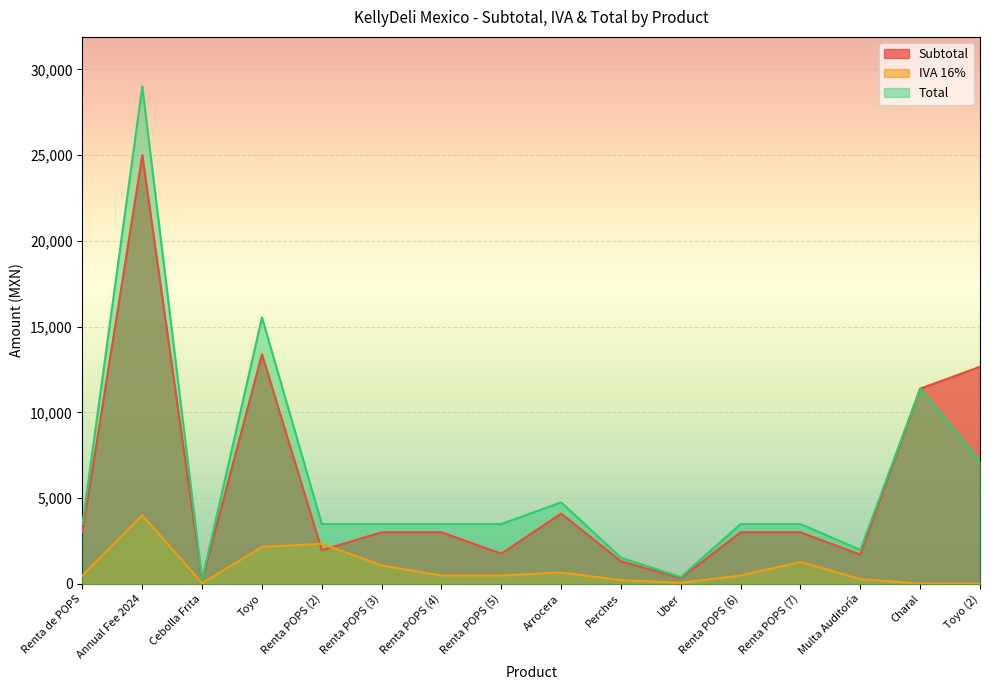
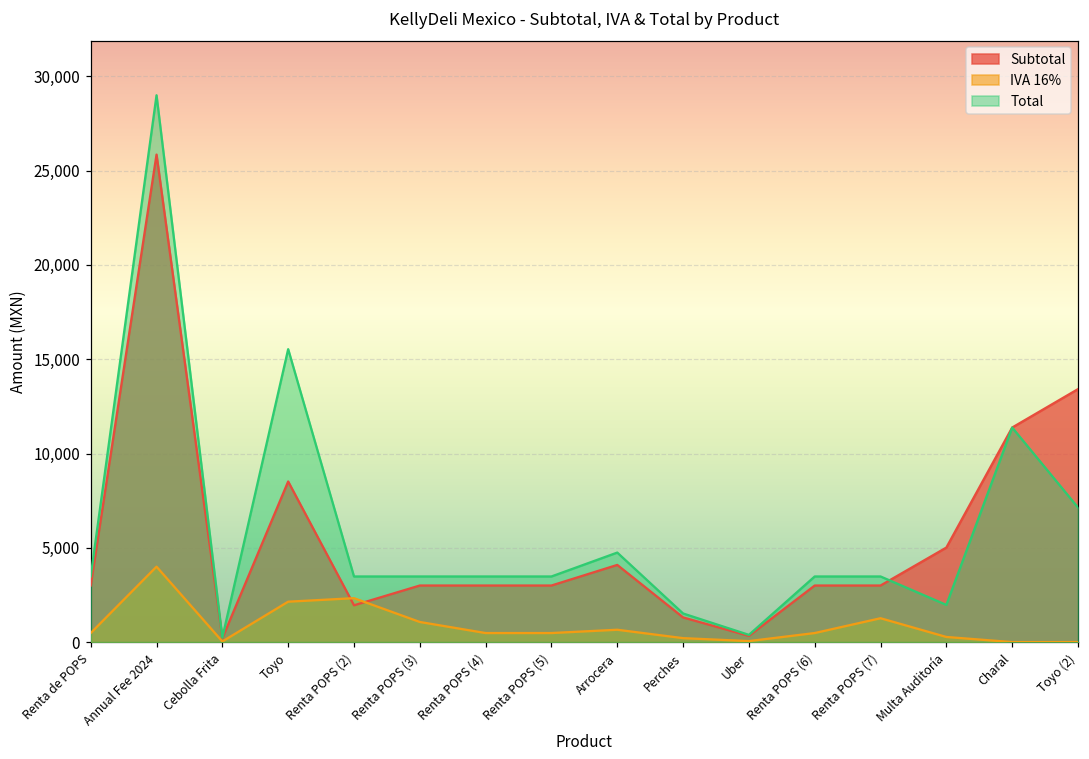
Subtotal, Annual Fee 2024: 25,000 -> 25,900
Subtotal, Toyo: 13,400 -> 8,500
Subtotal, Renta POPS (5): 1,800 -> 3,000
Subtotal, Multa Auditoría: 1,700 -> 5,000
Subtotal, Toyo (2): 12,700 -> 13,400
